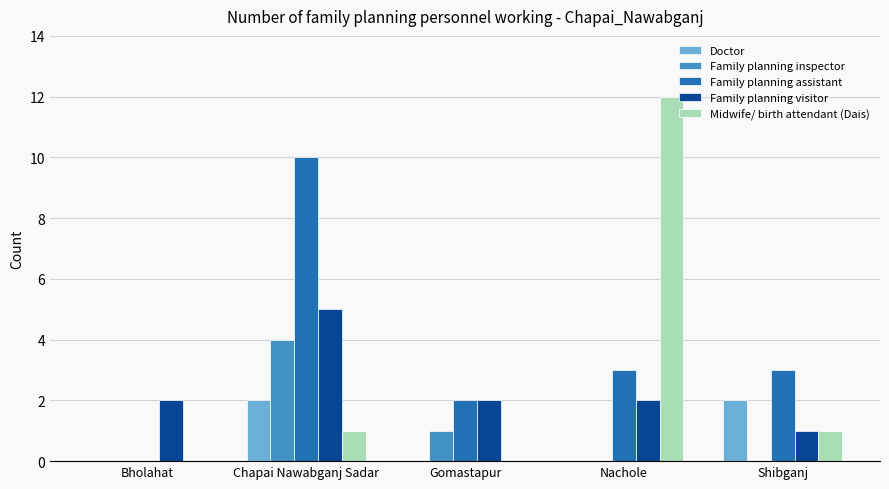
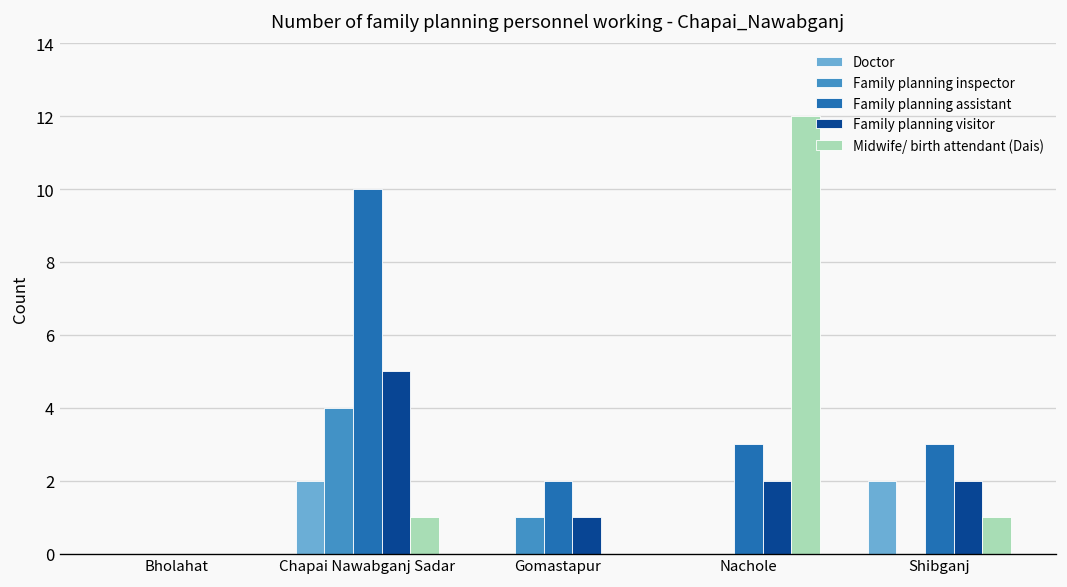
Family planning visitor, Bholahat: 2 -> 0
Family planning visitor, Gomastapur: 2 -> 1
Family planning visitor, Shibganj: 1 -> 2
